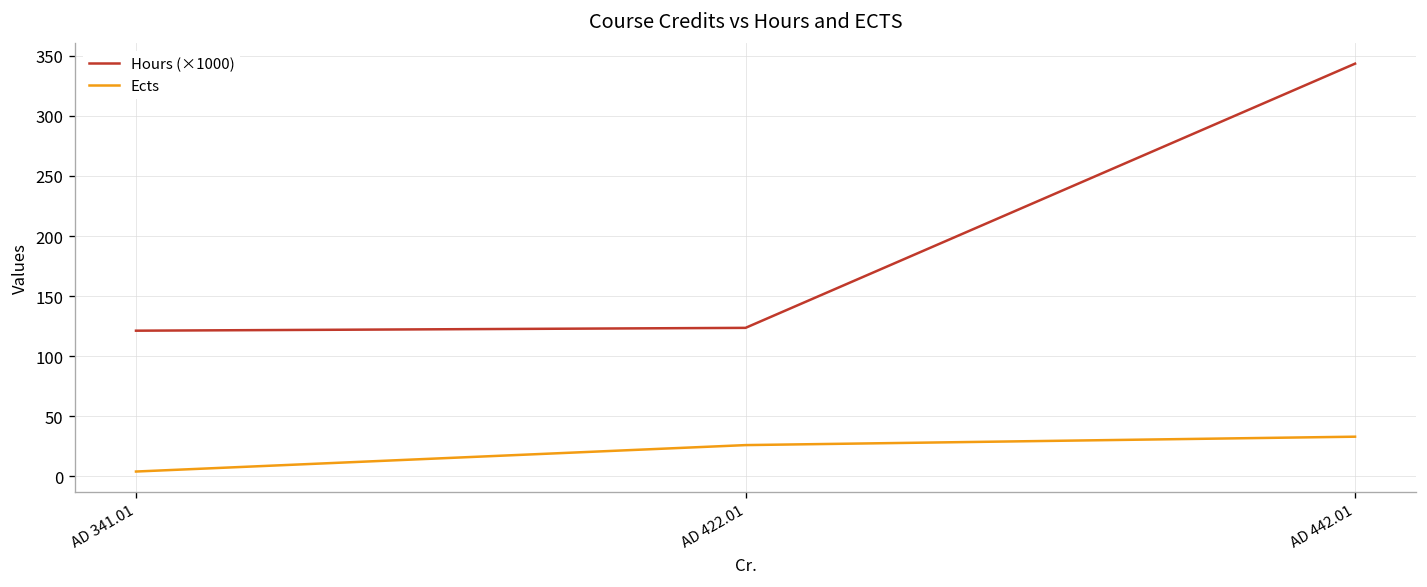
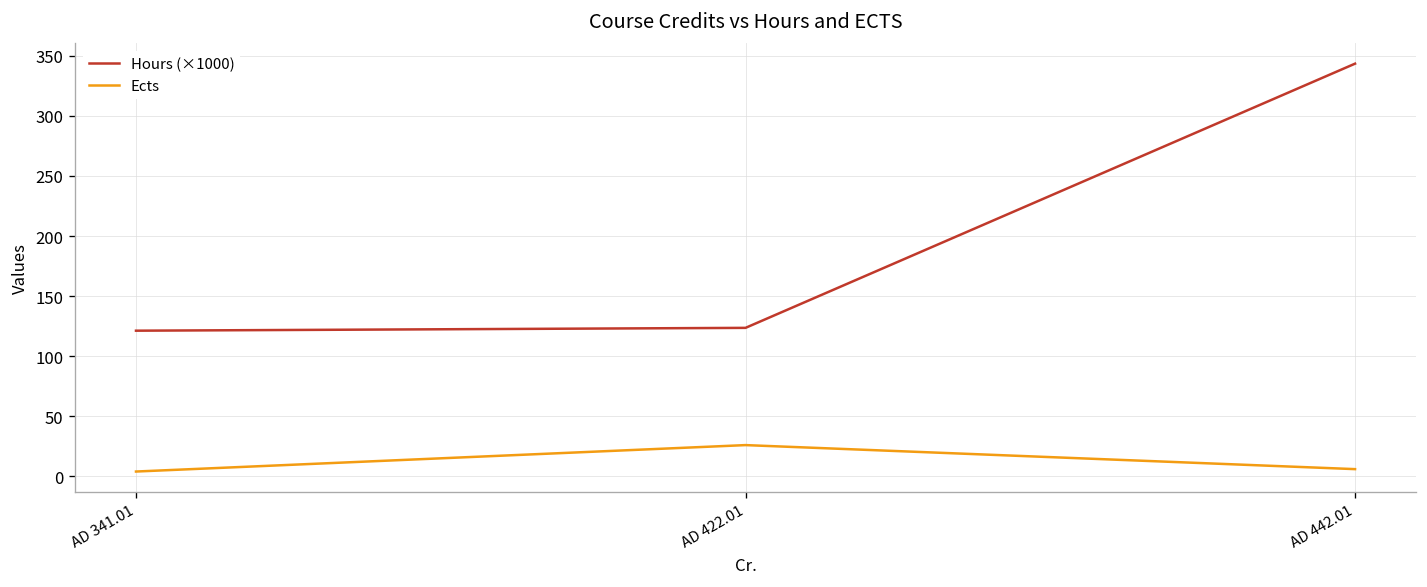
Ects, AD 442.01: 33 -> 6
